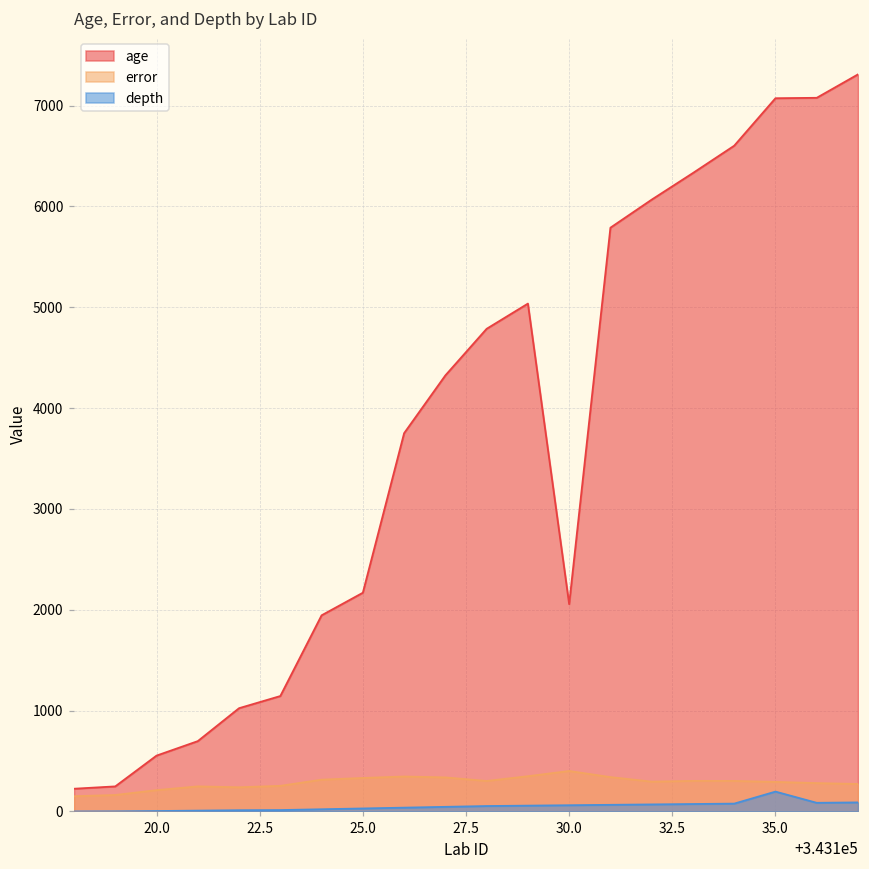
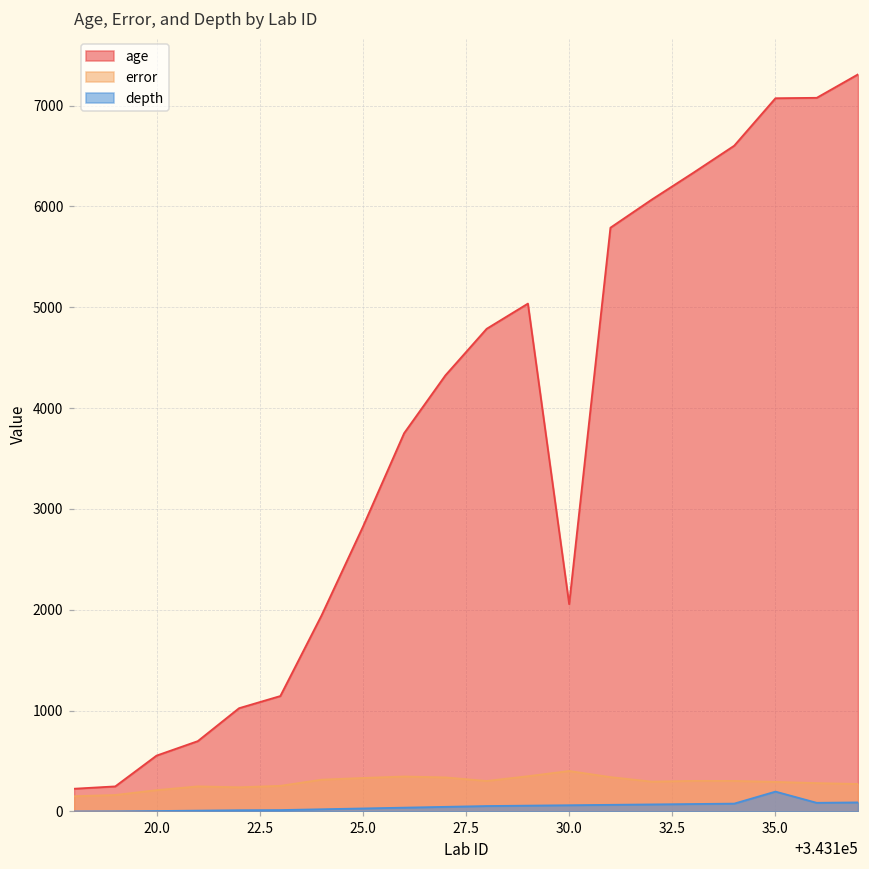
age, 25.0: 2200 -> 2800
